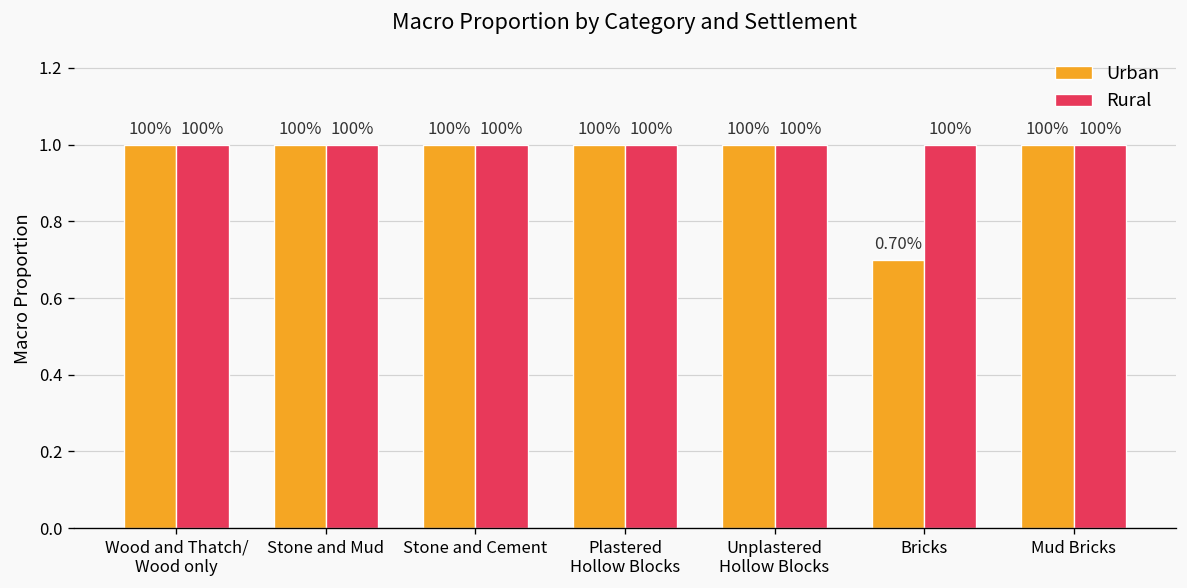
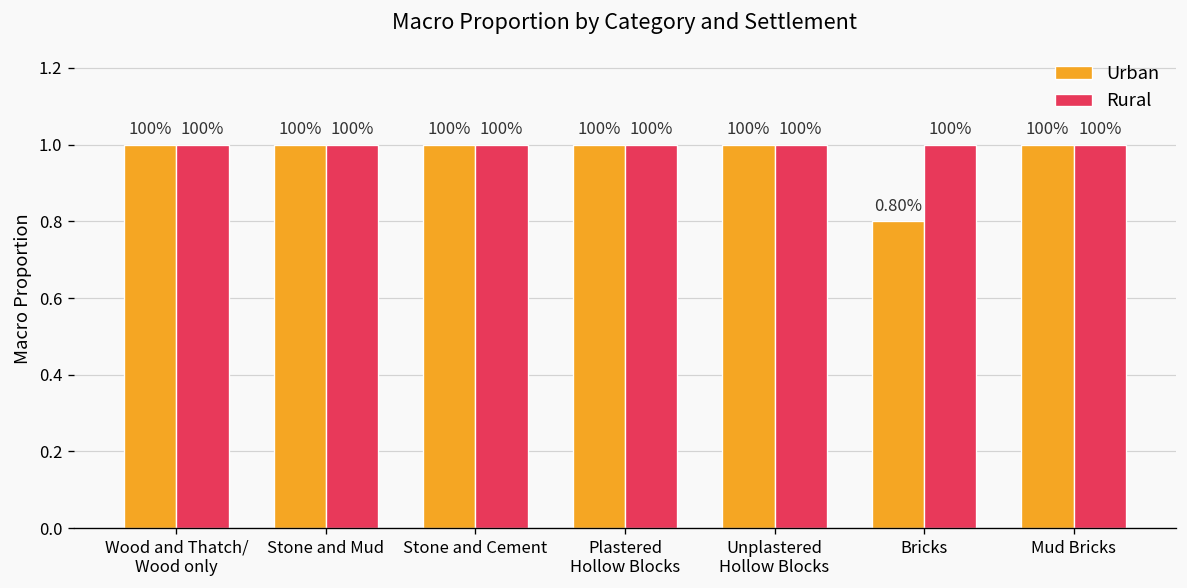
Urban, Bricks: 0.70% -> 0.80%
